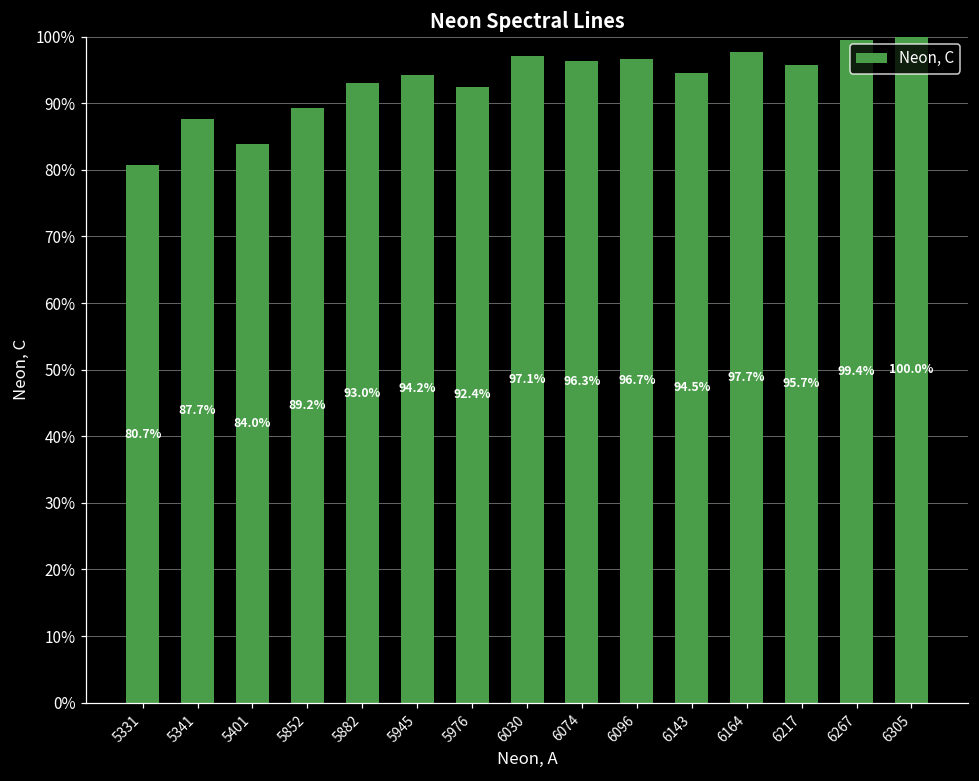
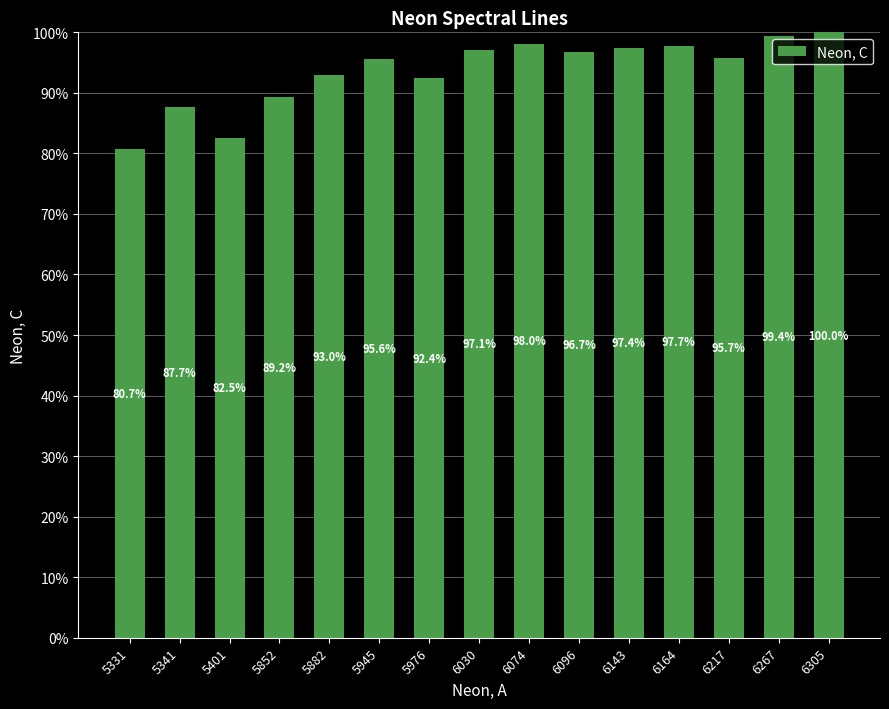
5401: 84.0% -> 82.5%
5945: 94.2% -> 95.6%
6074: 96.3% -> 98.0%
6143: 94.5% -> 97.4%
